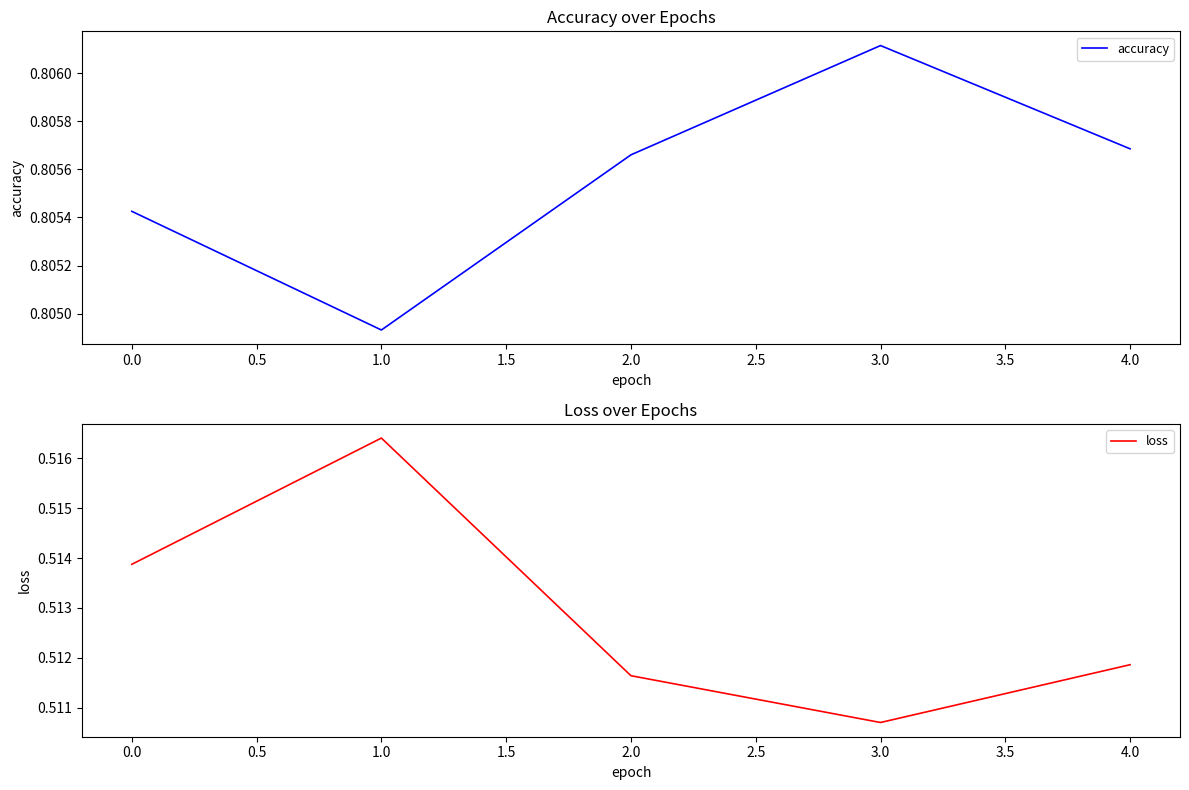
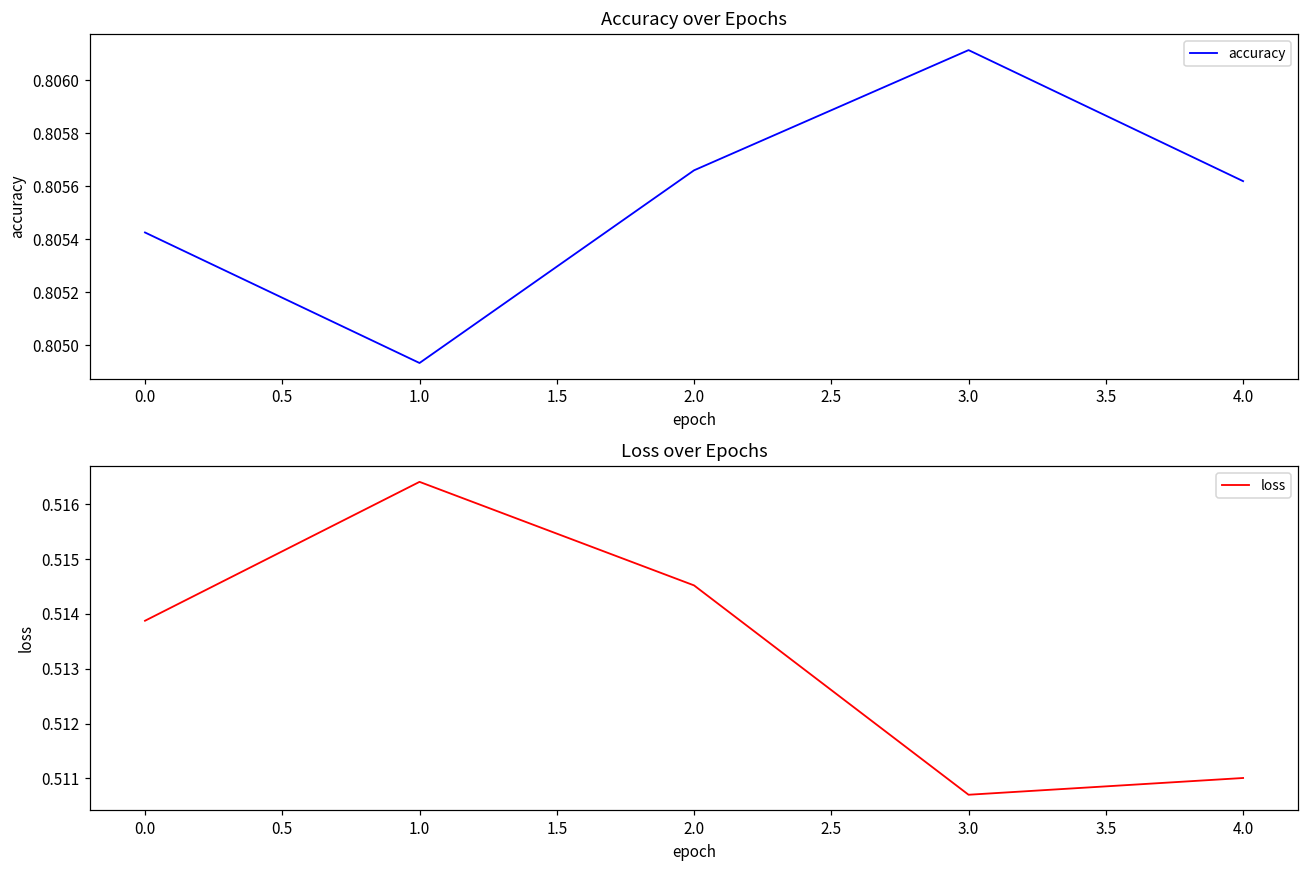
Accuracy over Epochs, 4.0: 0.80569 -> 0.80562
Loss over Epochs, 2.0: 0.5116 -> 0.5145
Loss over Epochs, 4.0: 0.5119 -> 0.5110
